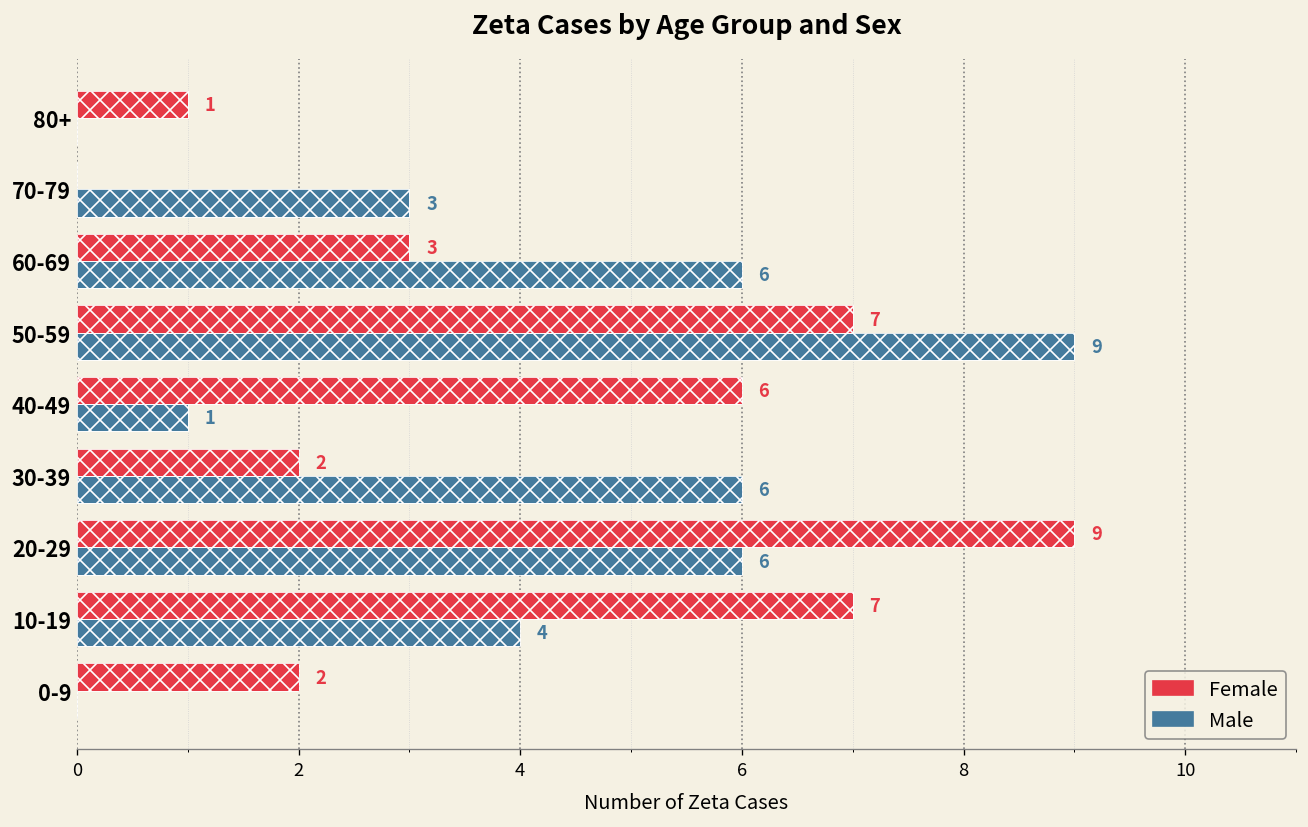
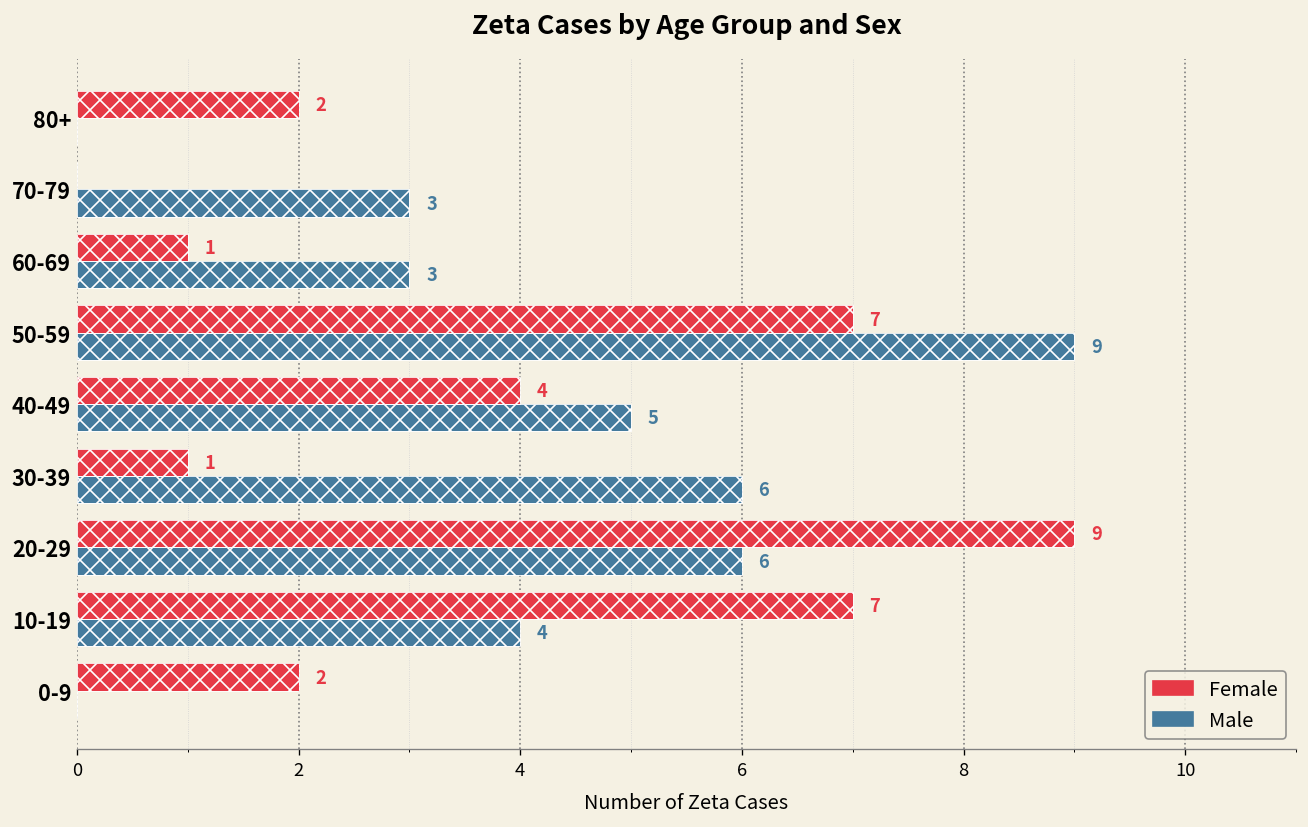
Female, 80+: 1 -> 2
Female, 60-69: 3 -> 1
Male, 60-69: 6 -> 3
Female, 40-49: 6 -> 4
Male, 40-49: 1 -> 5
Female, 30-39: 2 -> 1
